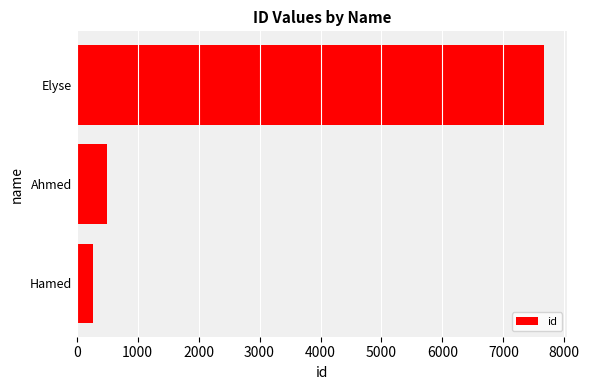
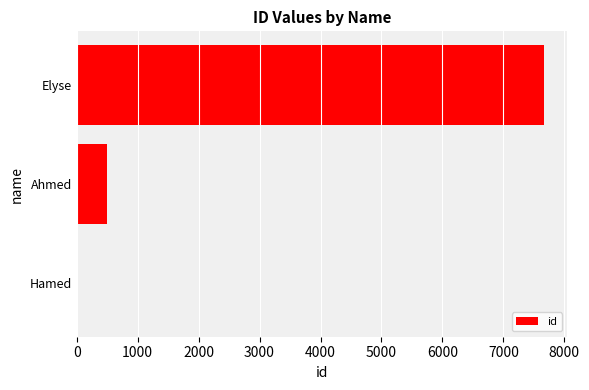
Hamed: 300 -> 0
